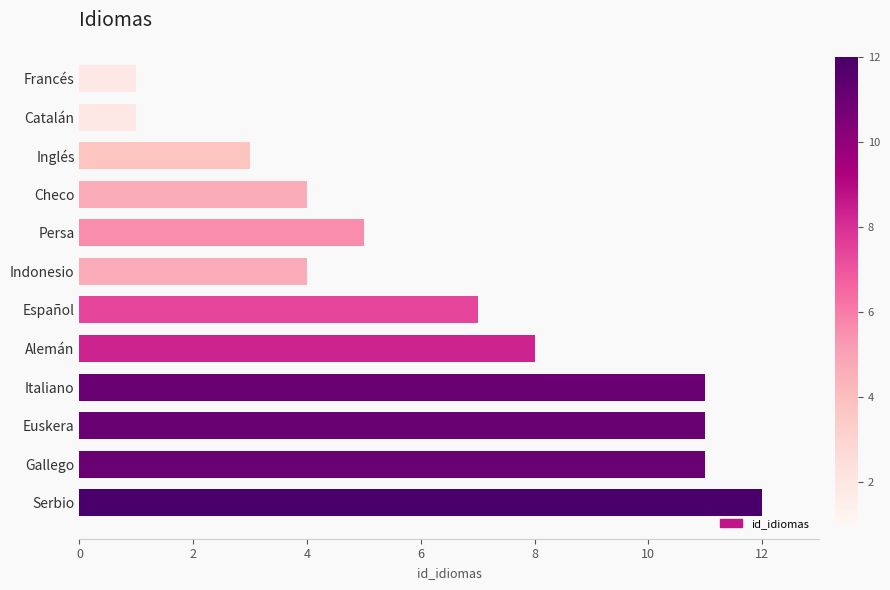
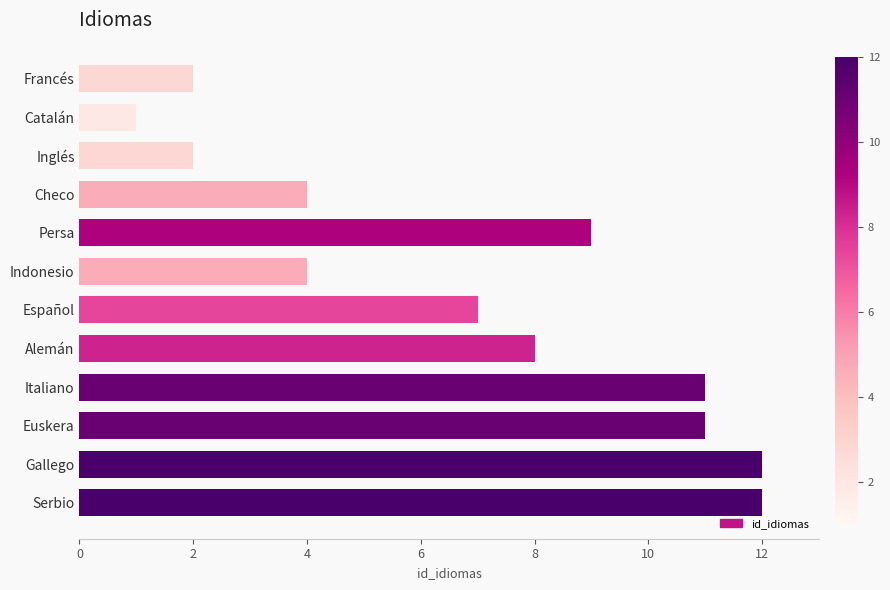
Francés: 1 -> 2
Inglés: 3 -> 2
Persa: 5 -> 9
Gallego: 11 -> 12
